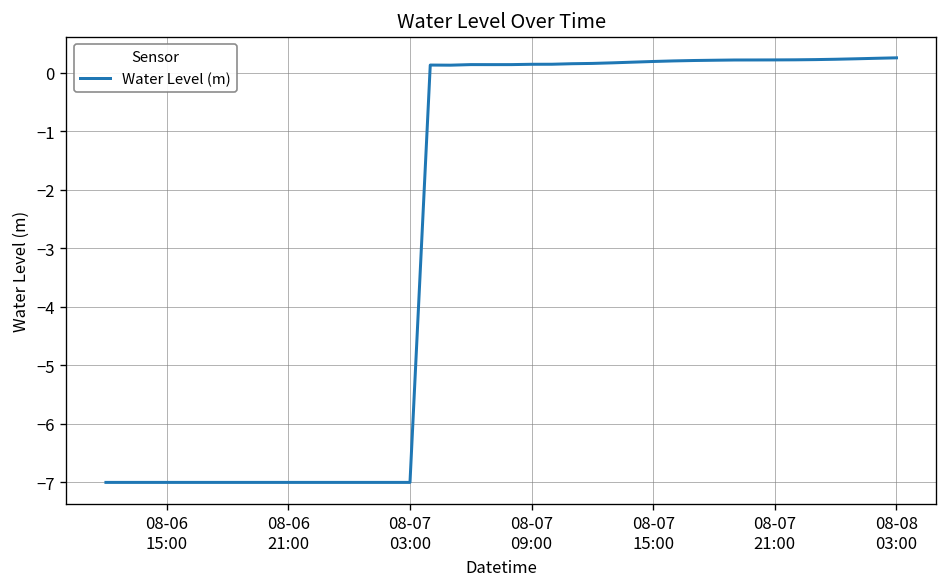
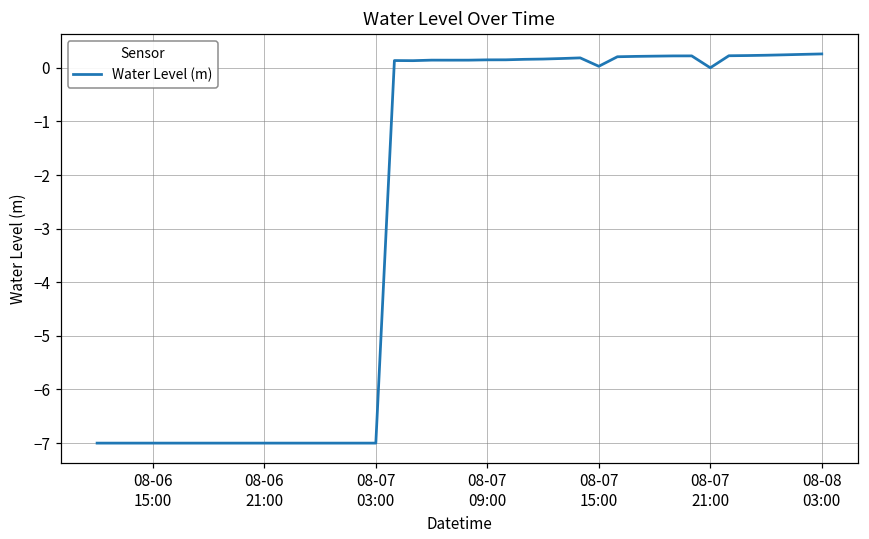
08-07 15:00: 0.2 -> 0.0
08-07 21:00: 0.2 -> 0.0
